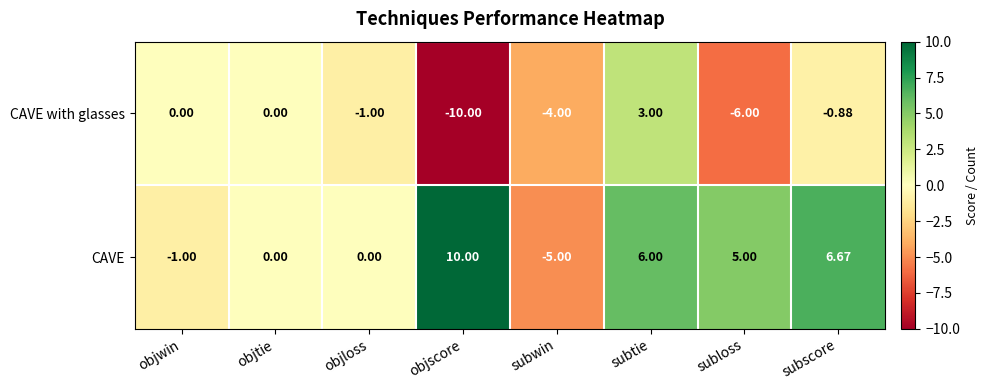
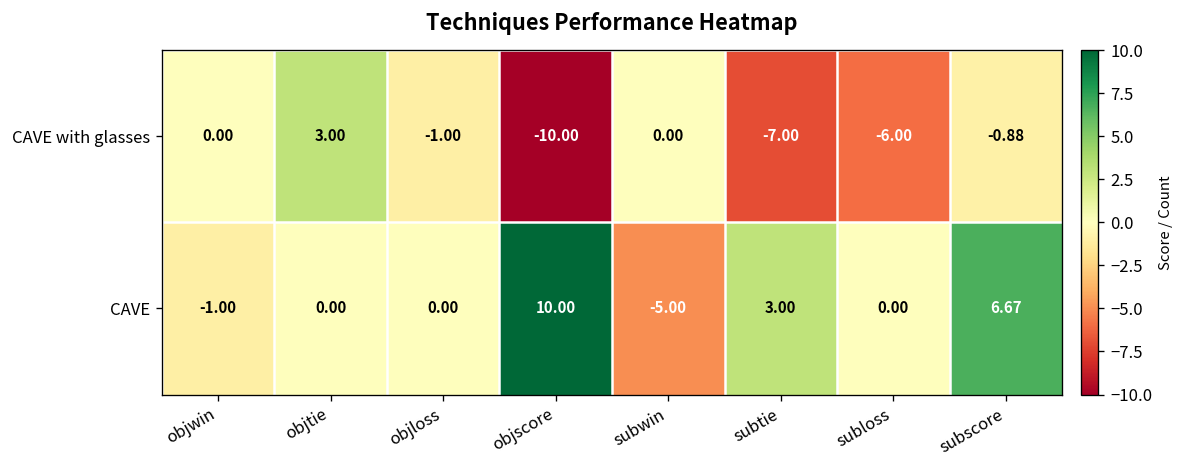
CAVE with glasses, objtie: 0.00 -> 3.00
CAVE with glasses, subwin: -4.00 -> 0.00
CAVE with glasses, subtie: 3.00 -> -7.00
CAVE, subtie: 6.00 -> 3.00
CAVE, subloss: 5.00 -> 0.00
